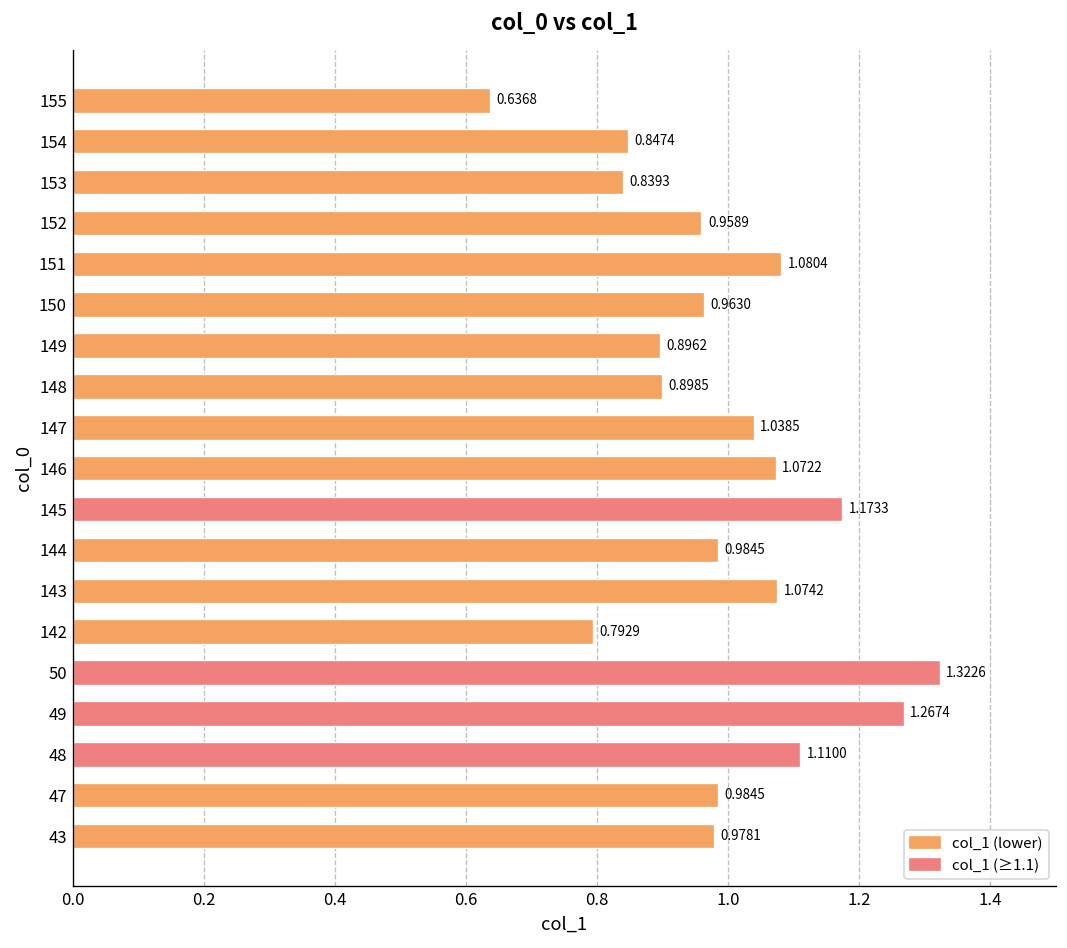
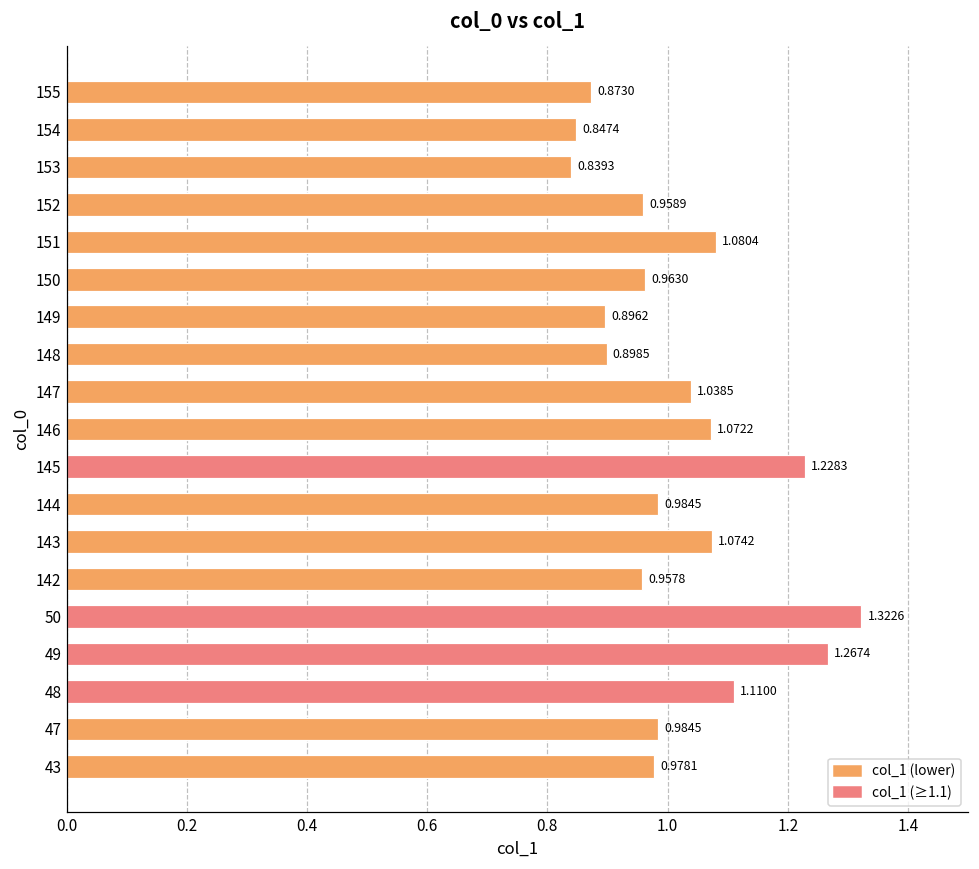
155: 0.6368 -> 0.8730
145: 1.1733 -> 1.2283
142: 0.7929 -> 0.9578
